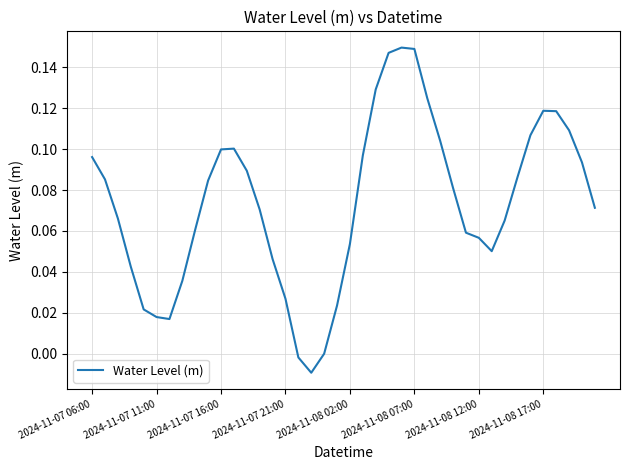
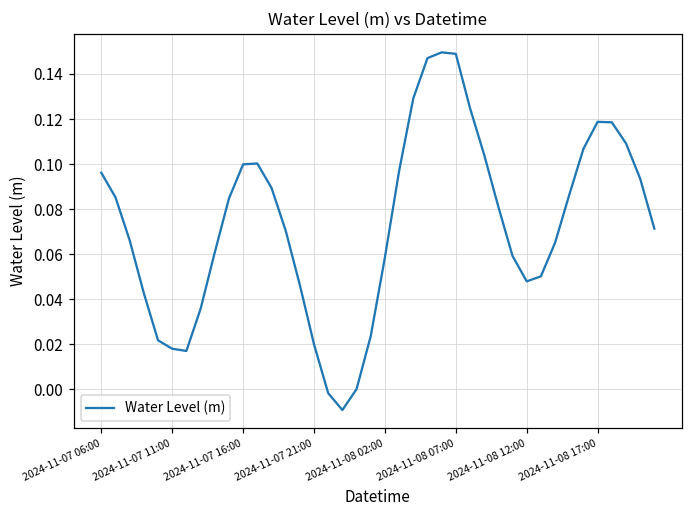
2024-11-07 21:00: 0.027 -> 0.020
2024-11-08 02:00: 0.054 -> 0.059
2024-11-08 12:00: 0.057 -> 0.048
